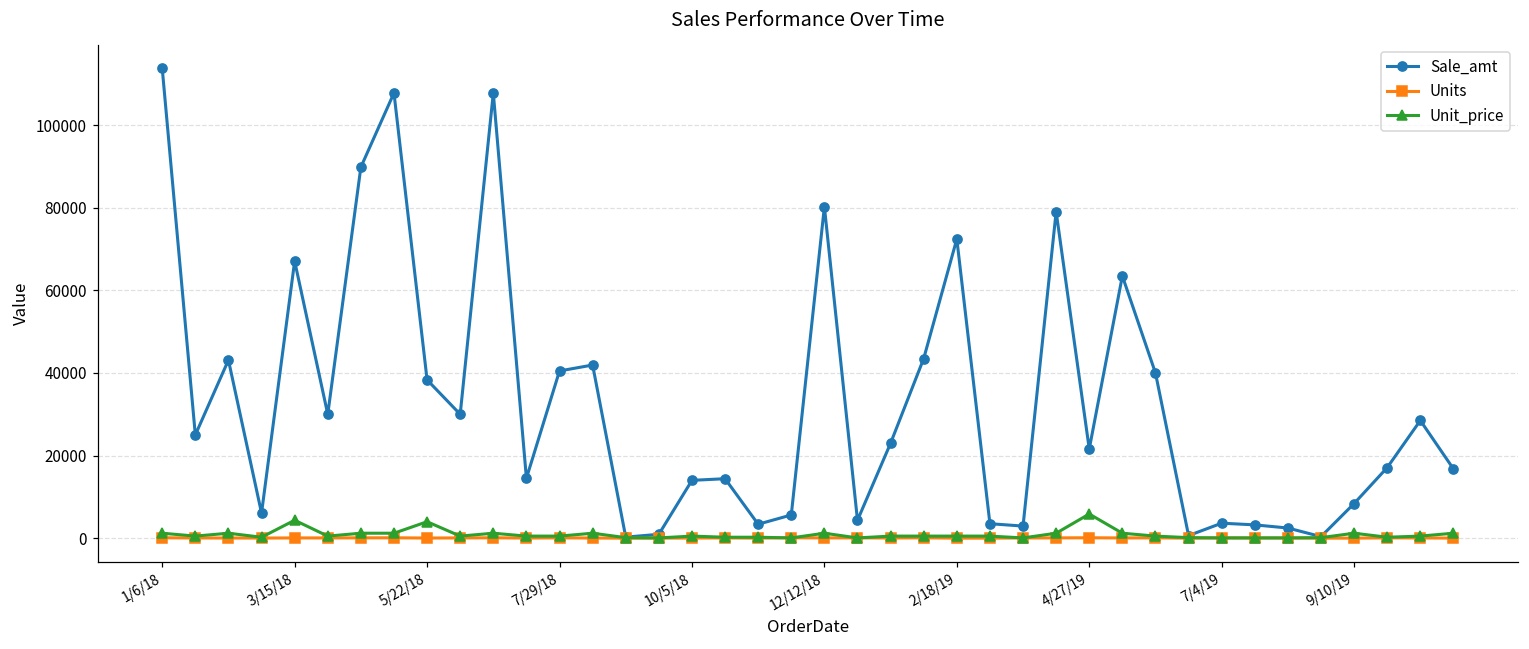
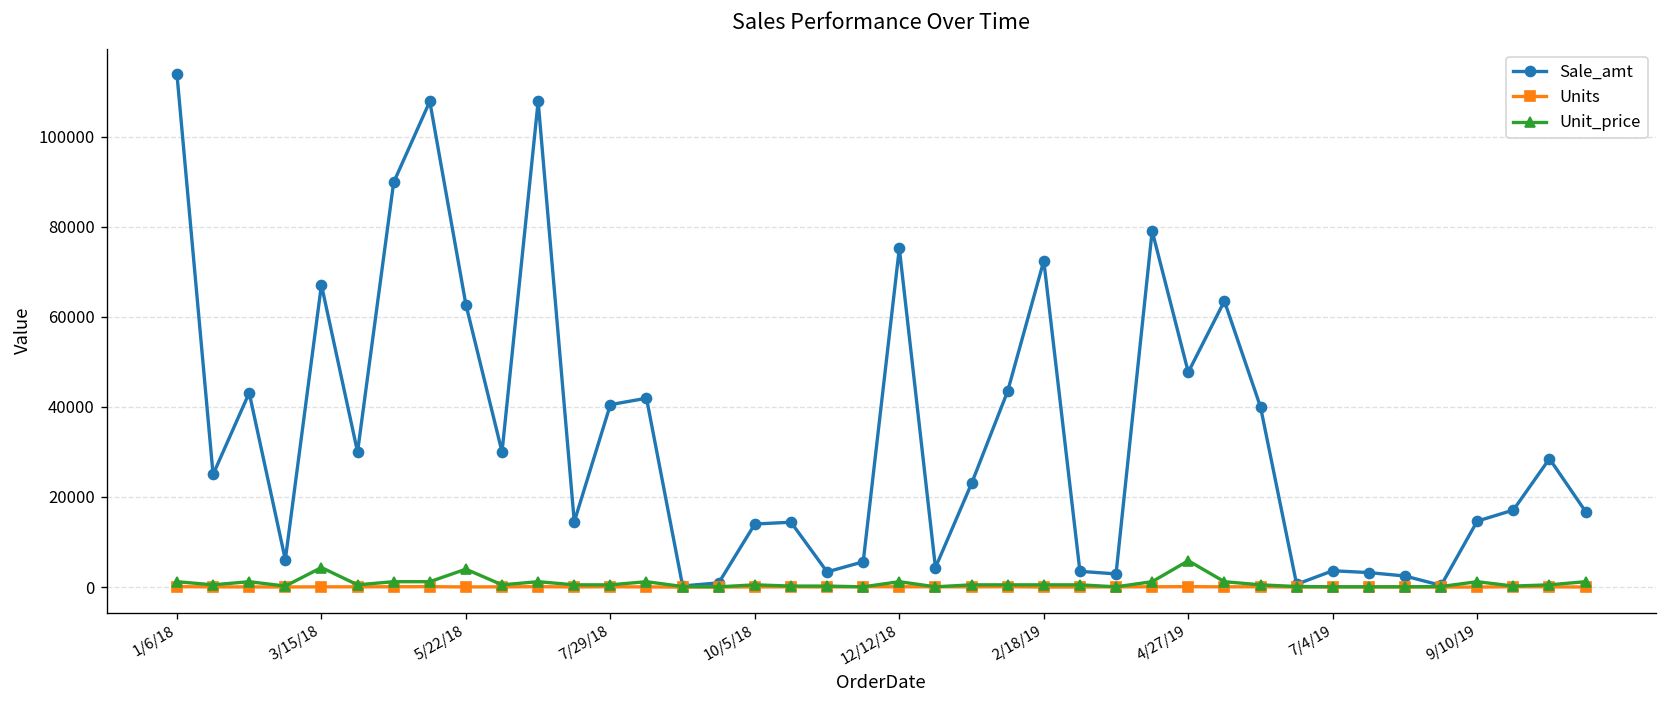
Sale_amt, 5/22/18: 38000 -> 63000
Sale_amt, 12/12/18: 80000 -> 75000
Sale_amt, 4/27/19: 22000 -> 48000
Sale_amt, 9/10/19: 8000 -> 15000
